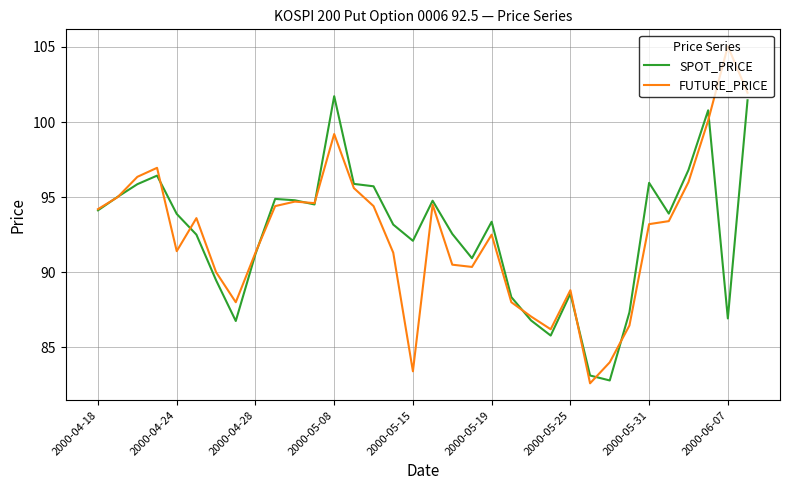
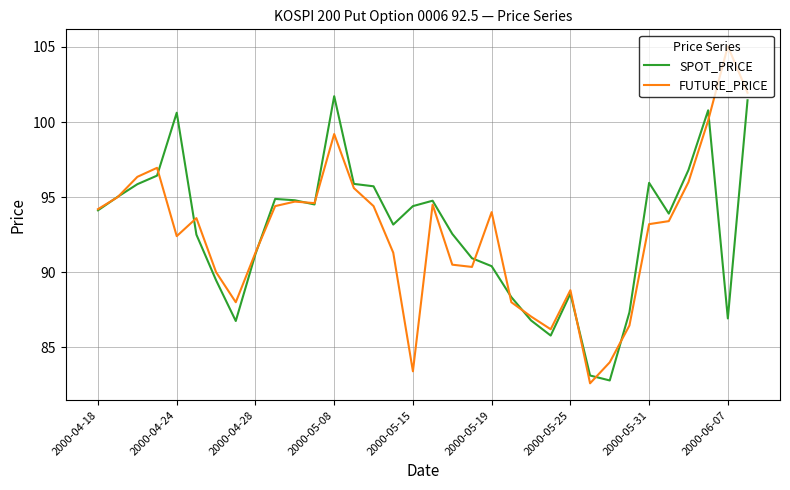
SPOT_PRICE, 2000-04-24: 93.9 -> 100.6
FUTURE_PRICE, 2000-04-24: 91.4 -> 92.4
SPOT_PRICE, 2000-05-15: 92.1 -> 94.4
SPOT_PRICE, 2000-05-19: 93.4 -> 90.4
FUTURE_PRICE, 2000-05-19: 92.5 -> 94.0
